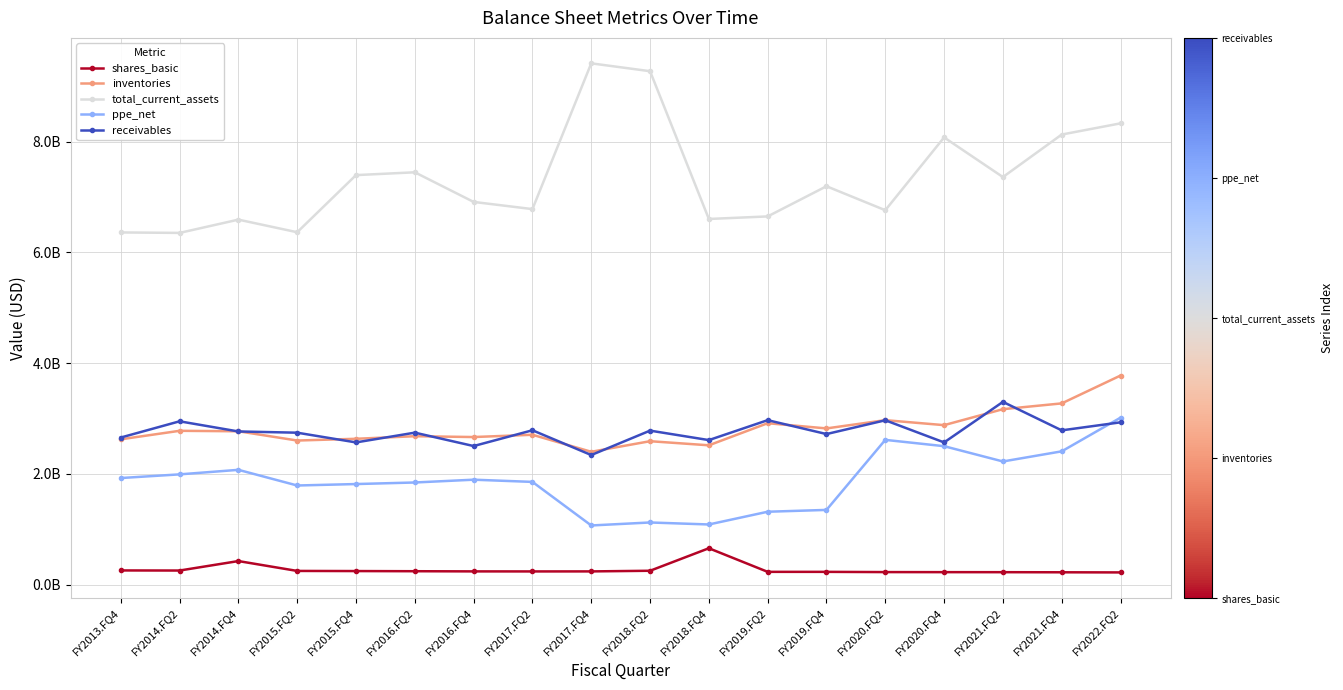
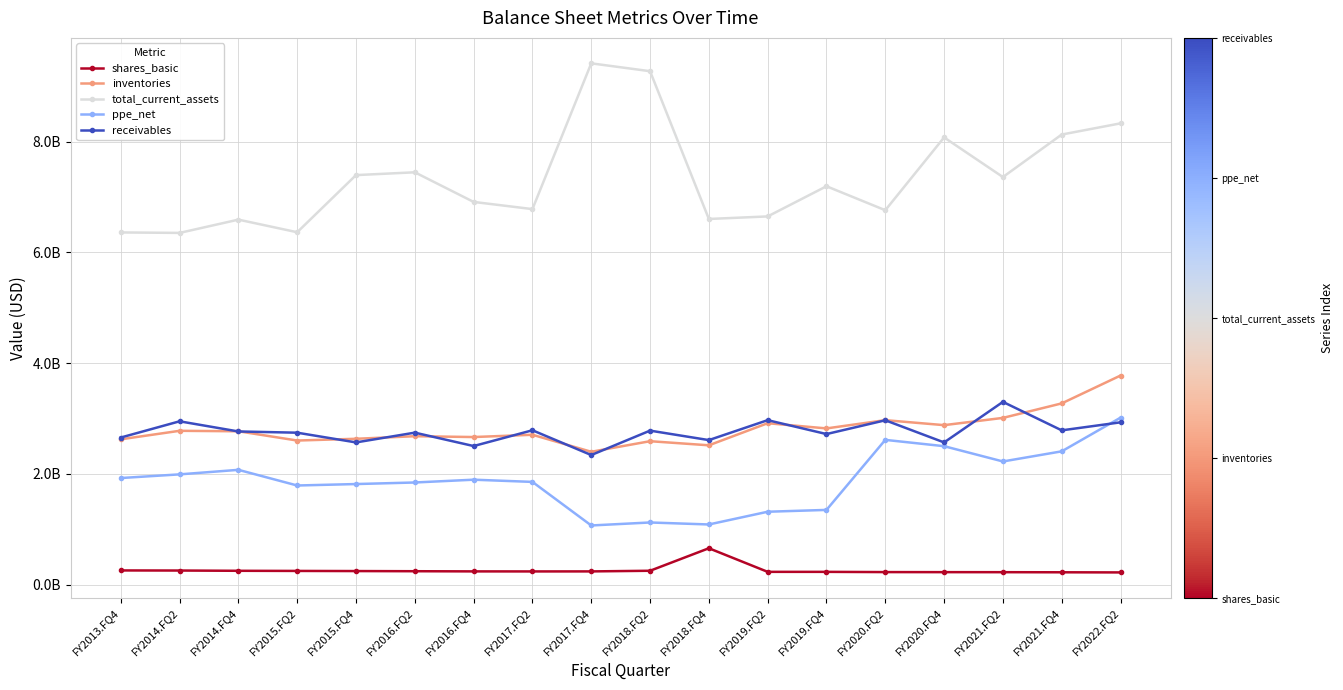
shares_basic, FY2014.FQ4: 400000000 -> 200000000
inventories, FY2021.FQ2: 3200000000 -> 3000000000
